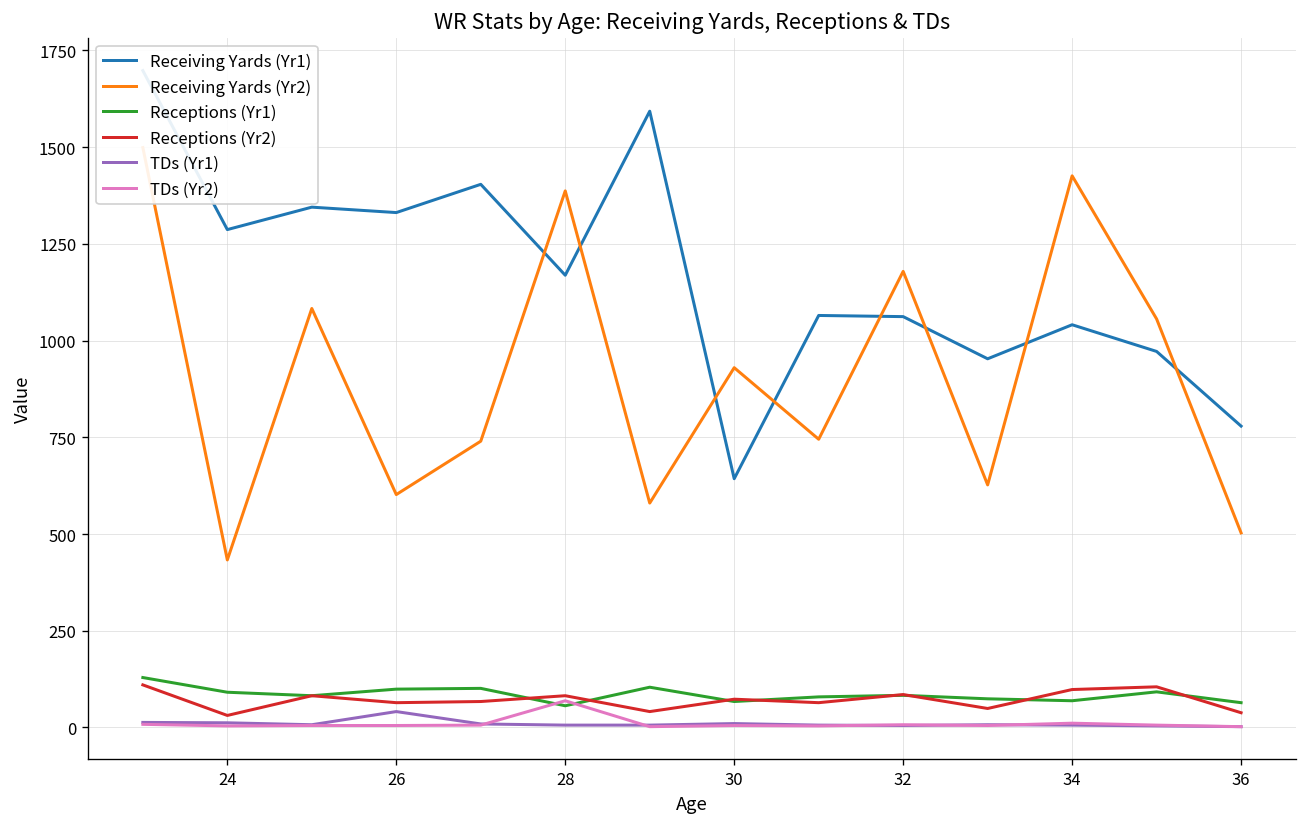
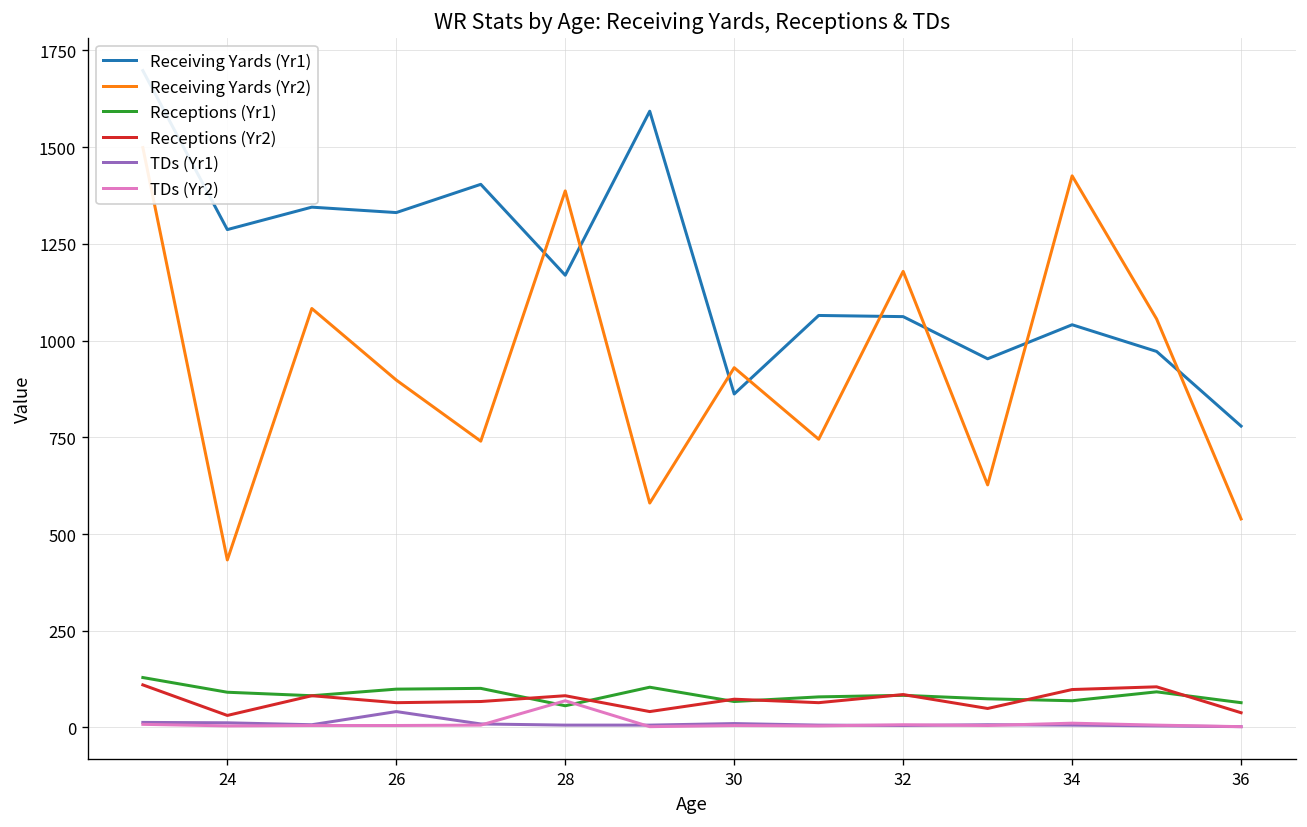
Receiving Yards (Yr2), 26: 600 -> 900
Receiving Yards (Yr1), 30: 640 -> 860
Receiving Yards (Yr2), 36: 500 -> 540
